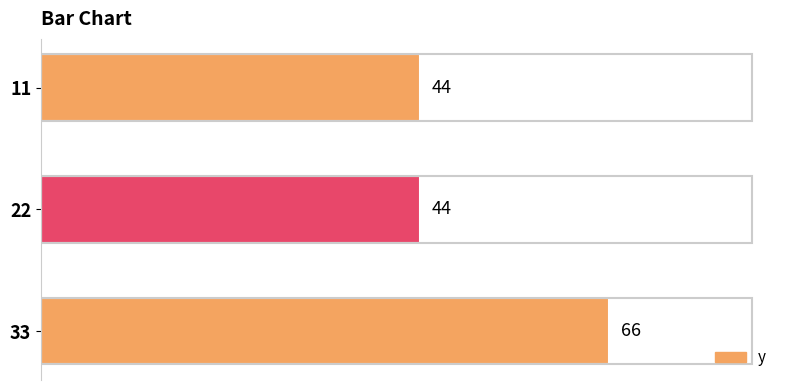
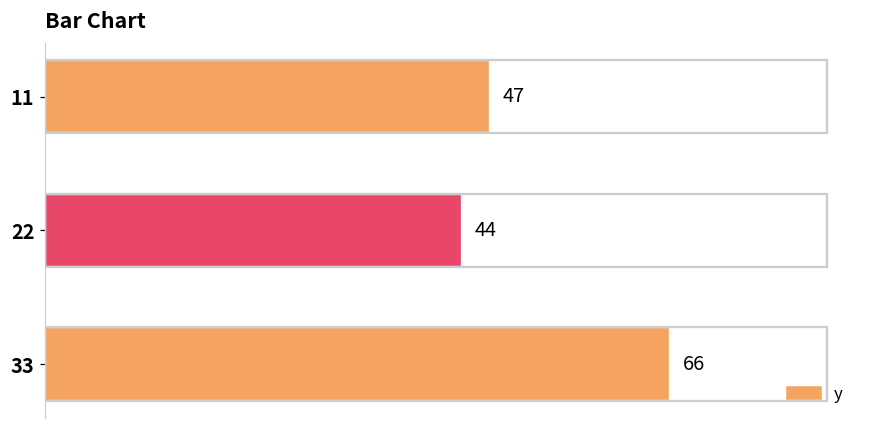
11: 44 -> 47
